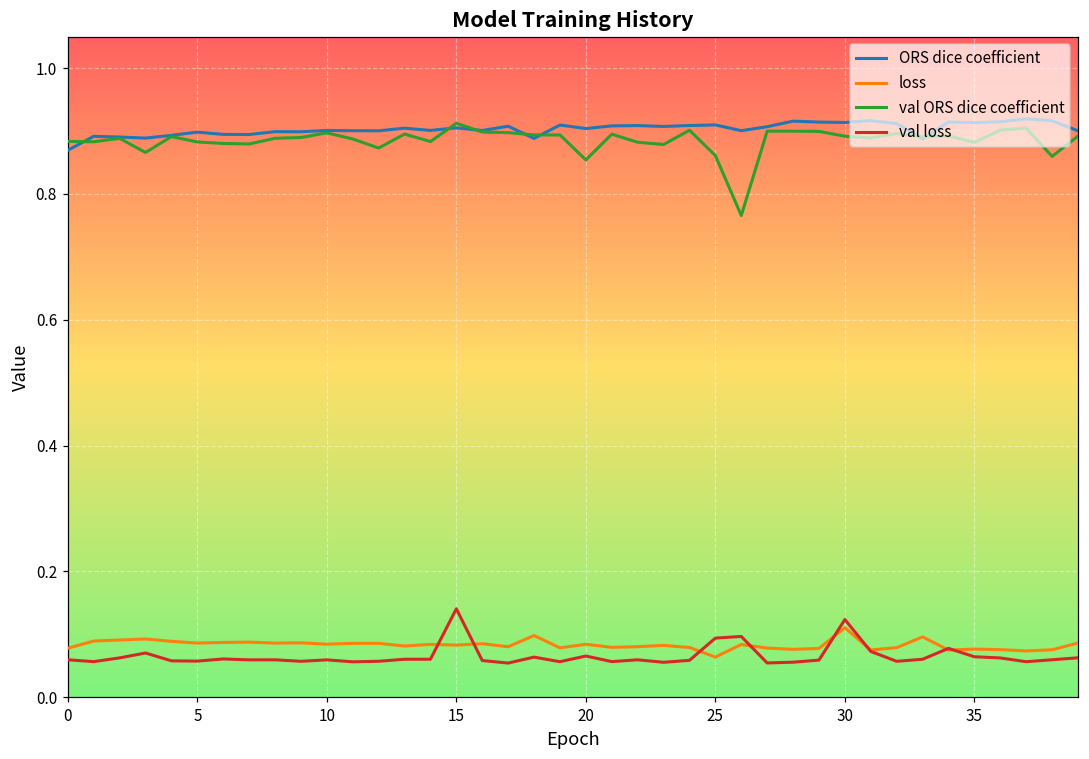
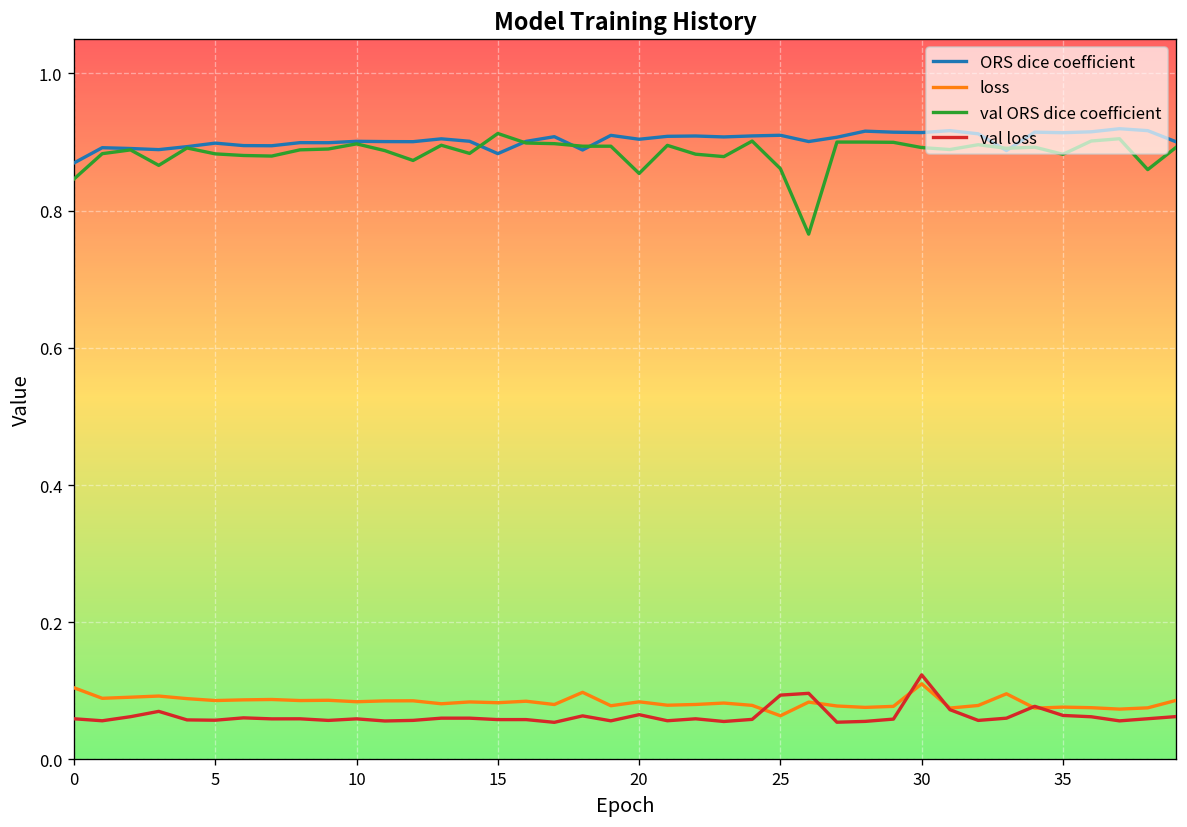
loss, 0: 0.08 -> 0.10
val ORS dice coefficient, 0: 0.88 -> 0.85
ORS dice coefficient, 15: 0.91 -> 0.88
val loss, 15: 0.14 -> 0.06
